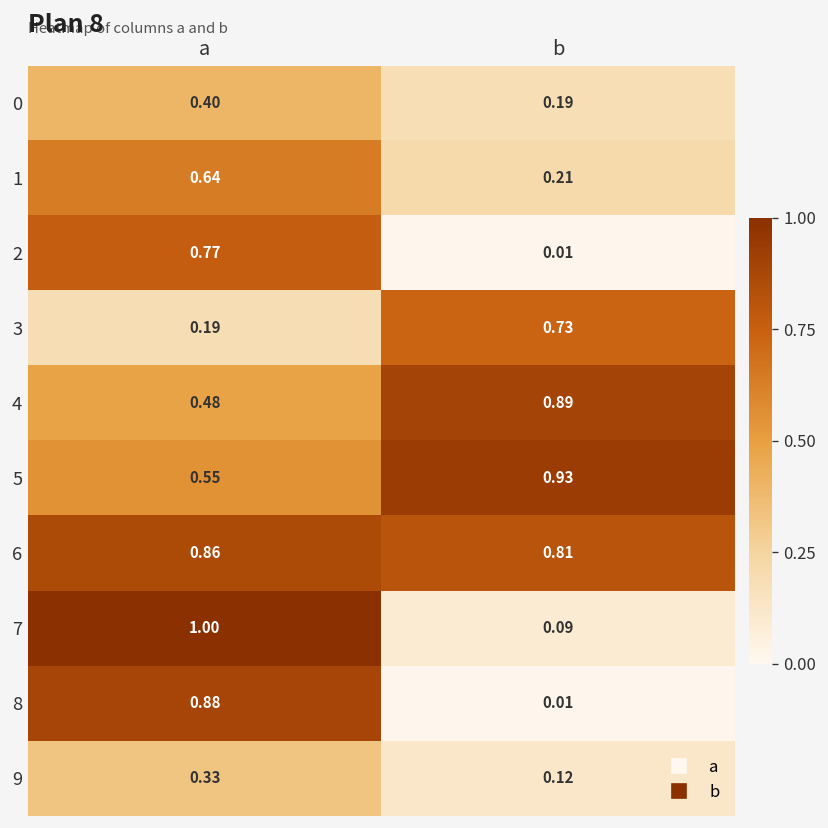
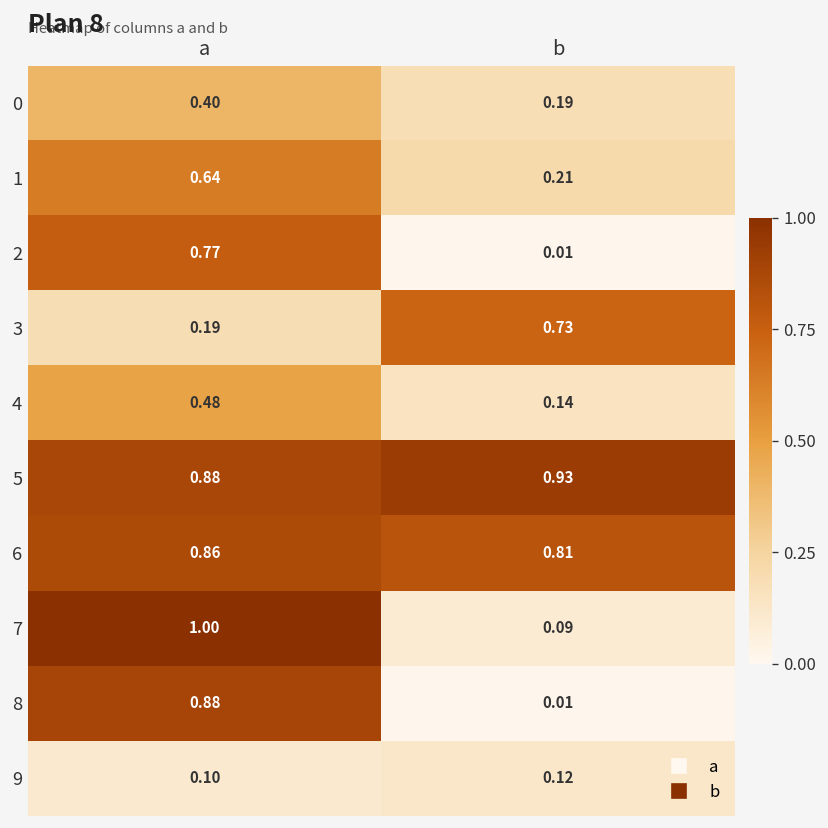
4, b: 0.89 -> 0.14
5, a: 0.55 -> 0.88
9, a: 0.33 -> 0.10
